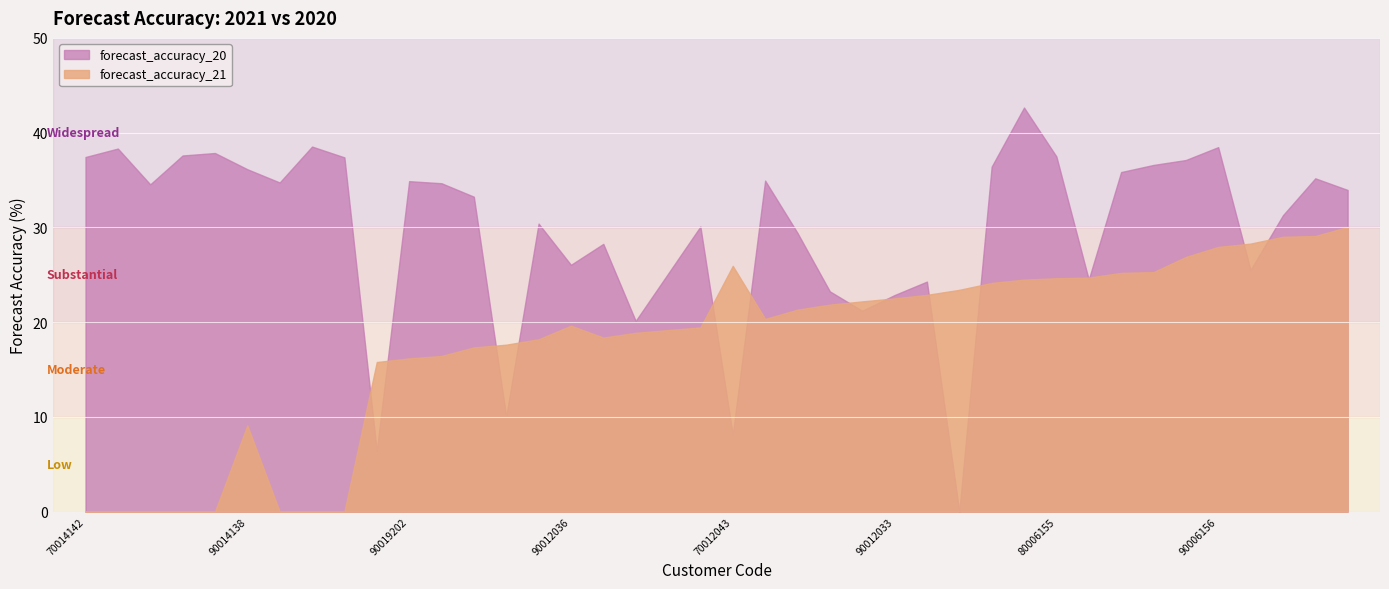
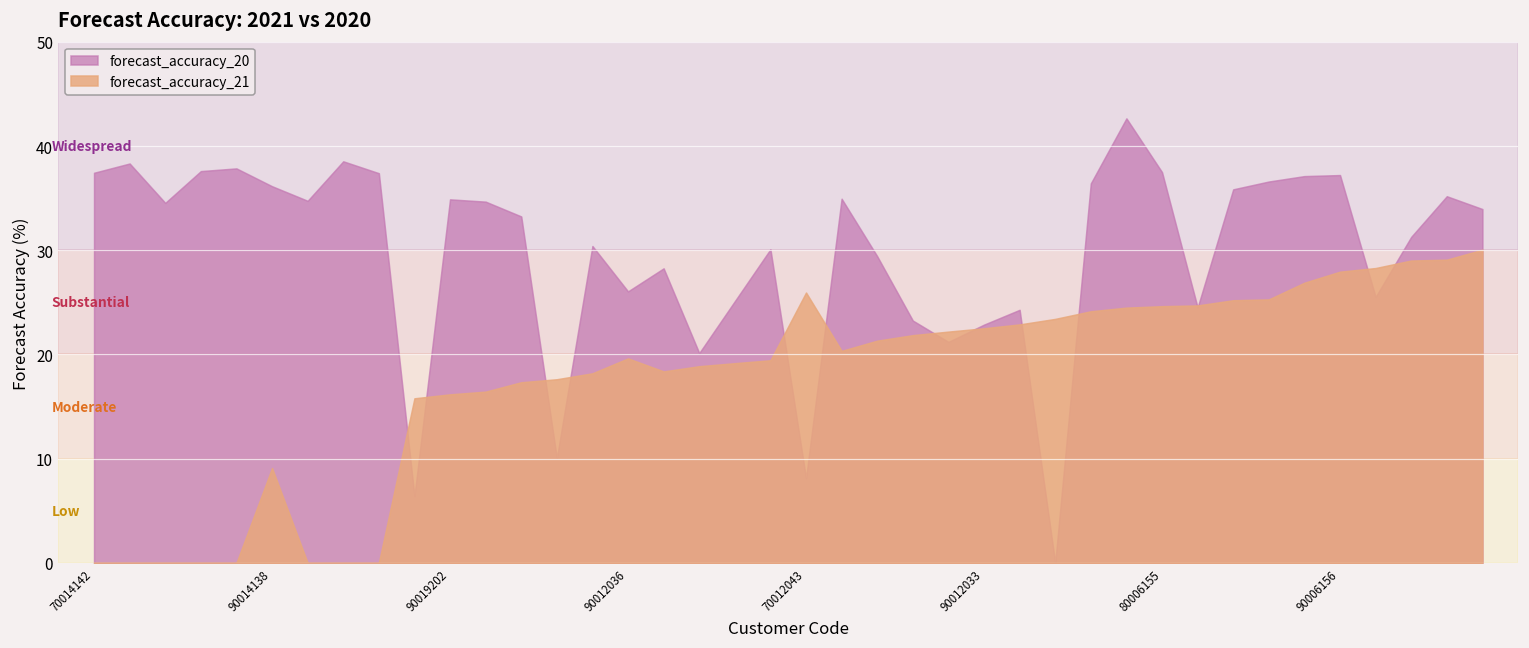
forecast_accuracy_20, 90006156: 38 -> 37
